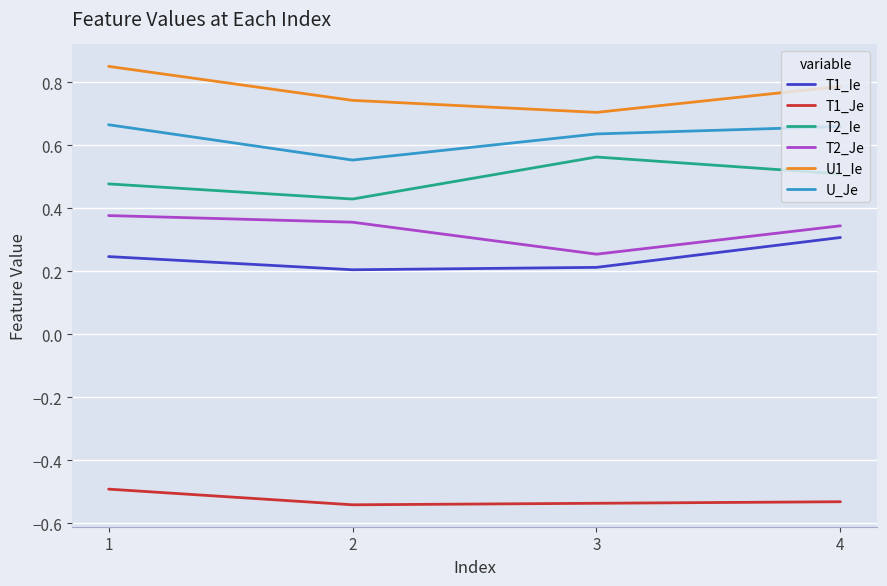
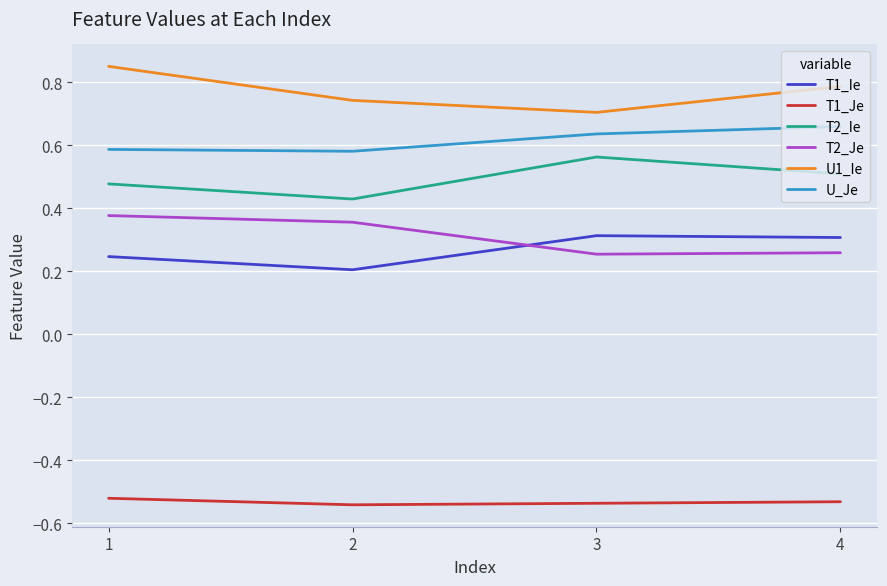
T1_Je, 1: -0.49 -> -0.52
U_Je, 1: 0.66 -> 0.59
U_Je, 2: 0.55 -> 0.58
T1_Ie, 3: 0.21 -> 0.31
T2_Je, 4: 0.34 -> 0.26
